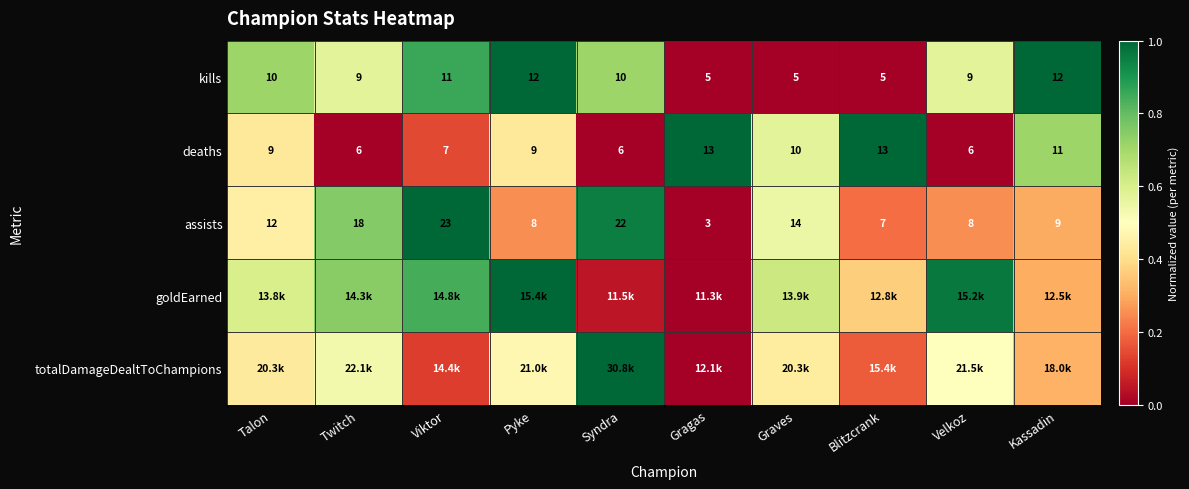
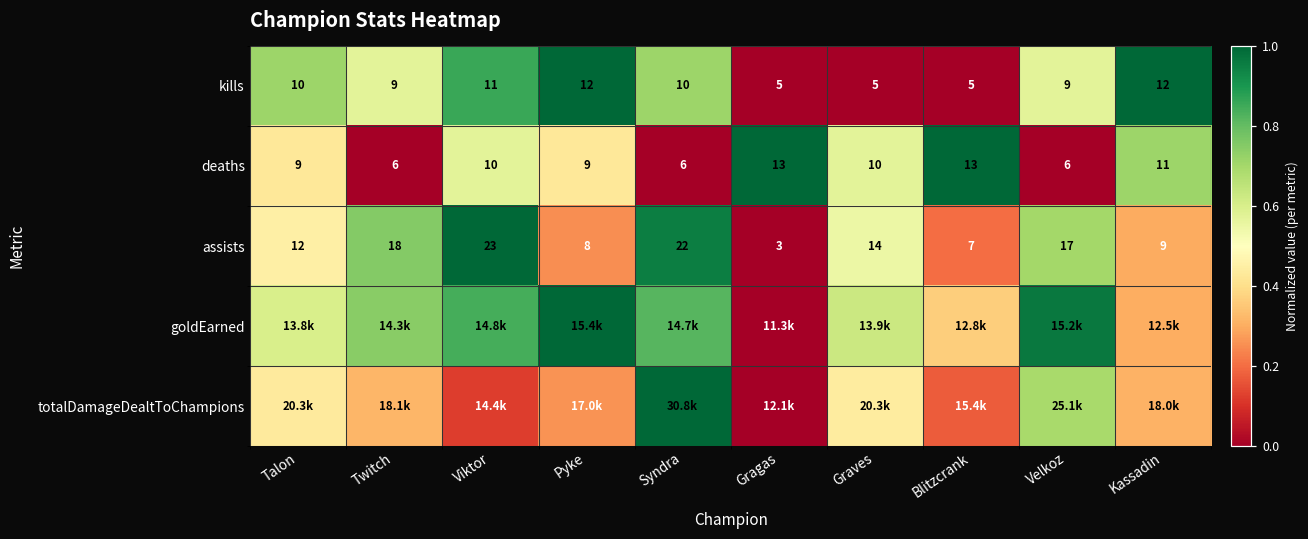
deaths, Viktor: 7 -> 10
assists, Velkoz: 8 -> 17
goldEarned, Syndra: 11.5k -> 14.7k
totalDamageDealtToChampions, Twitch: 22.1k -> 18.1k
totalDamageDealtToChampions, Pyke: 21.0k -> 17.0k
totalDamageDealtToChampions, Velkoz: 21.5k -> 25.1k
